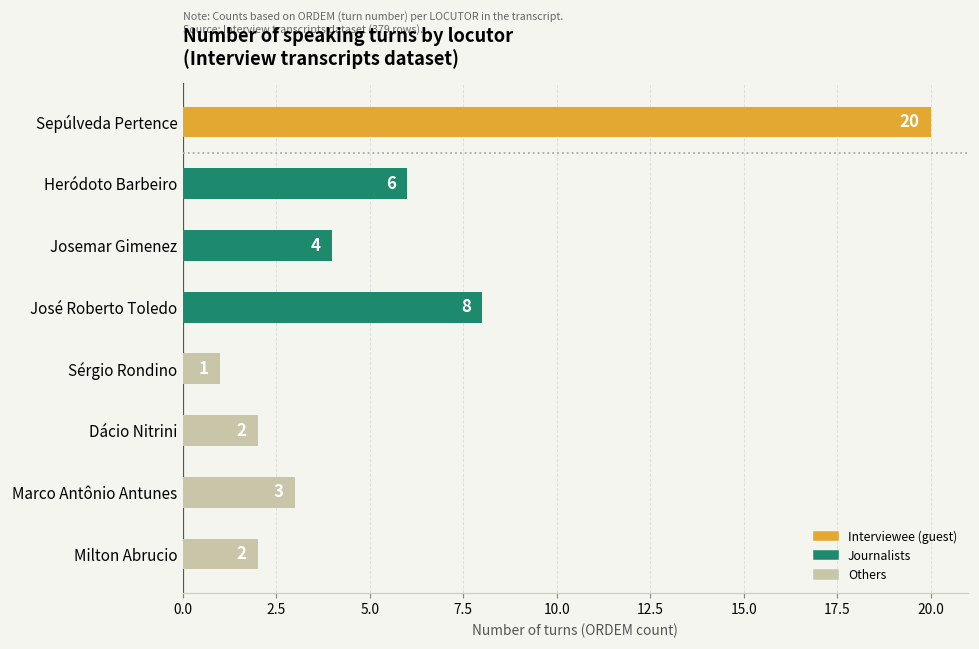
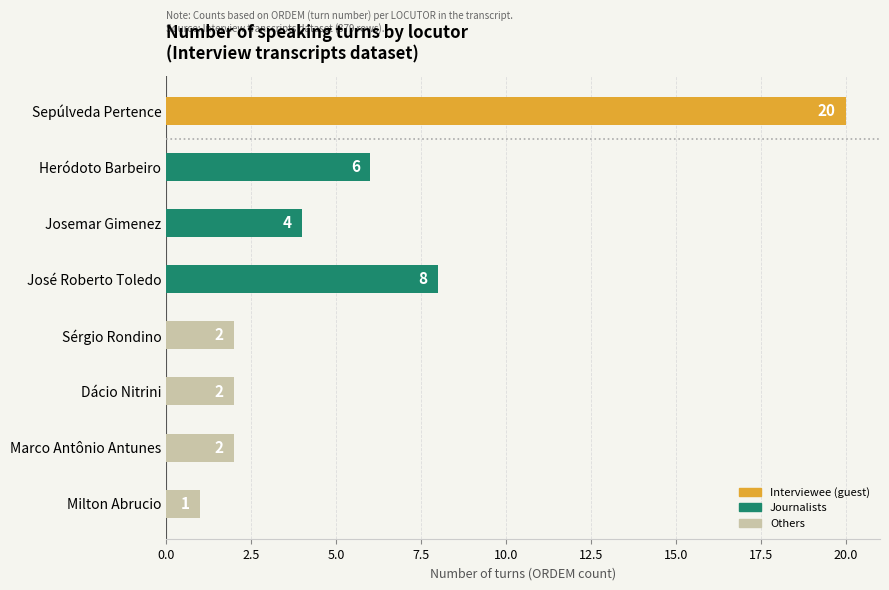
Sérgio Rondino: 1 -> 2
Marco Antônio Antunes: 3 -> 2
Milton Abrucio: 2 -> 1
